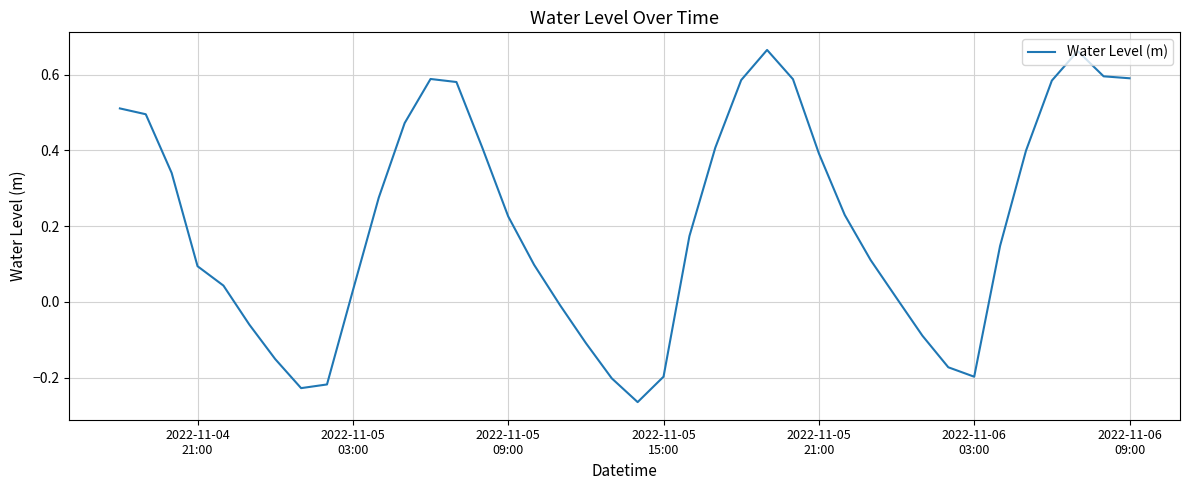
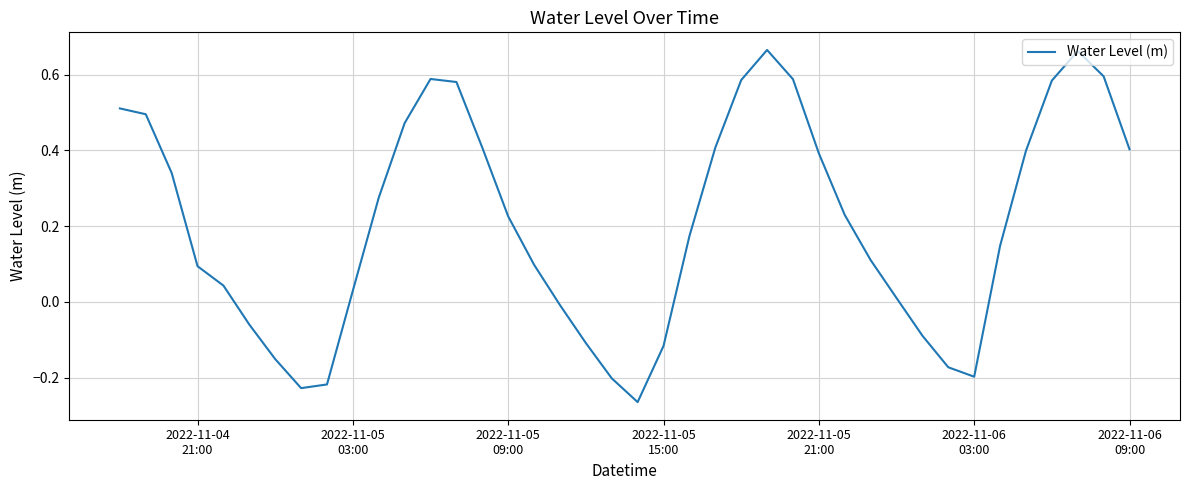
2022-11-05 15:00: -0.20 -> -0.12
2022-11-06 09:00: 0.59 -> 0.40
